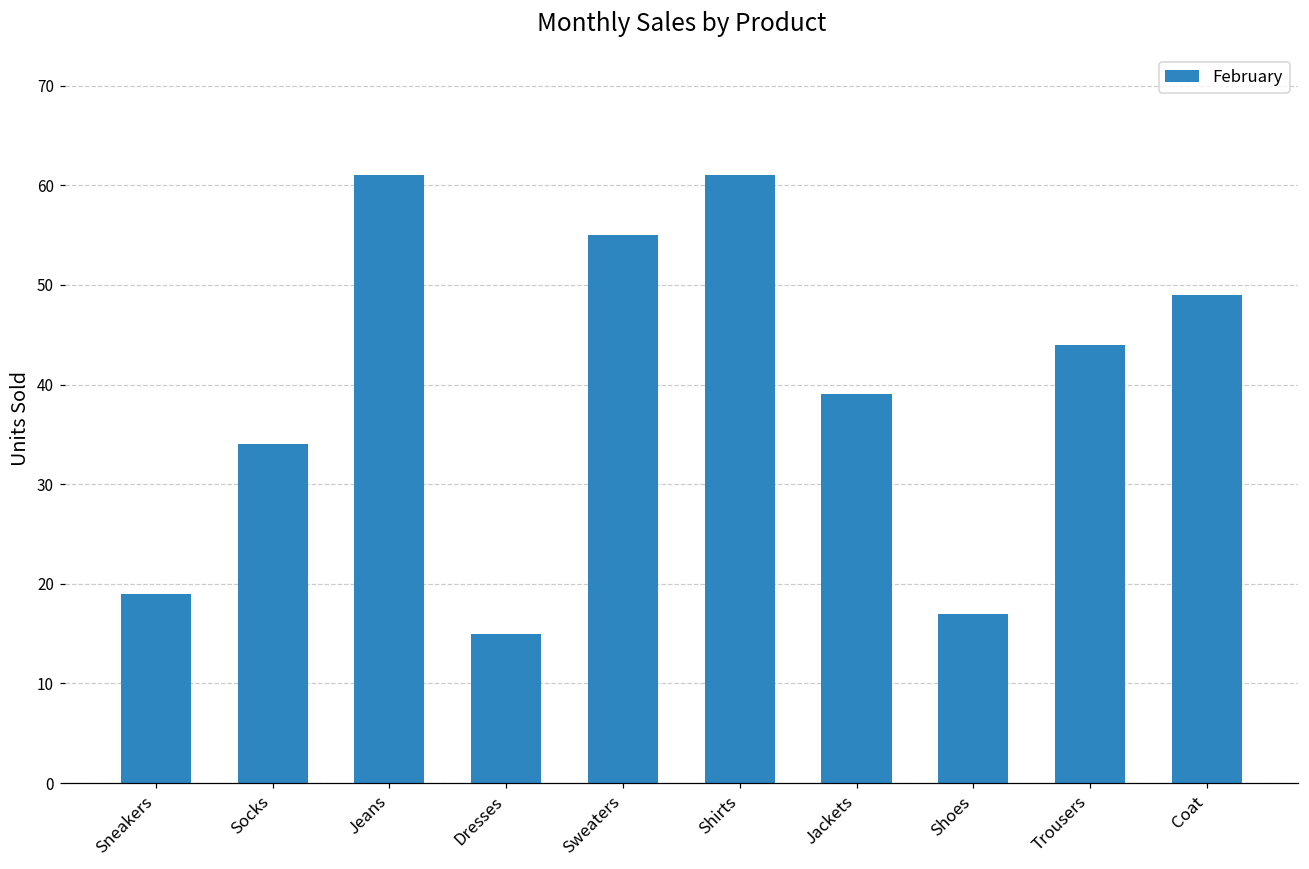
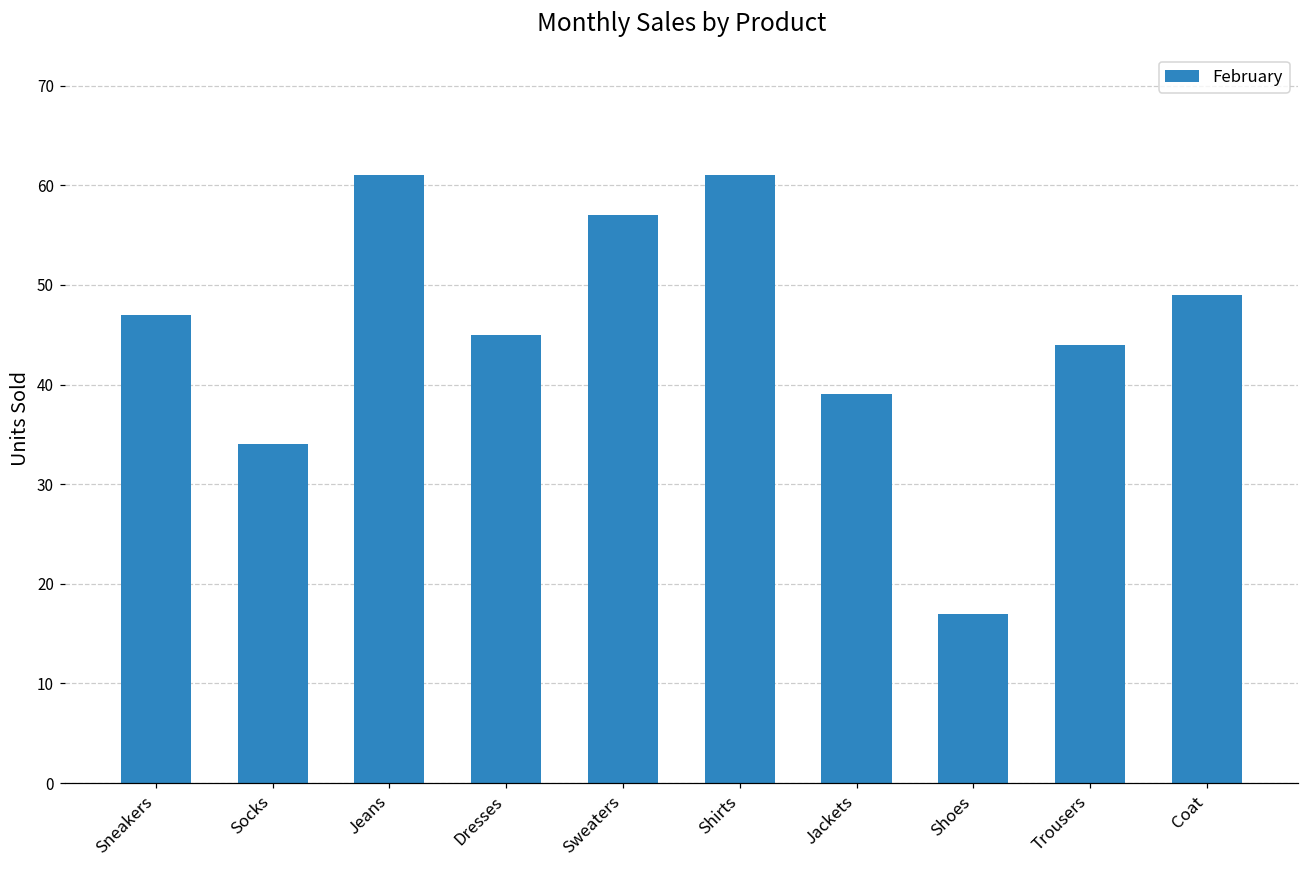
Sneakers: 19 -> 47
Dresses: 15 -> 45
Sweaters: 55 -> 57
